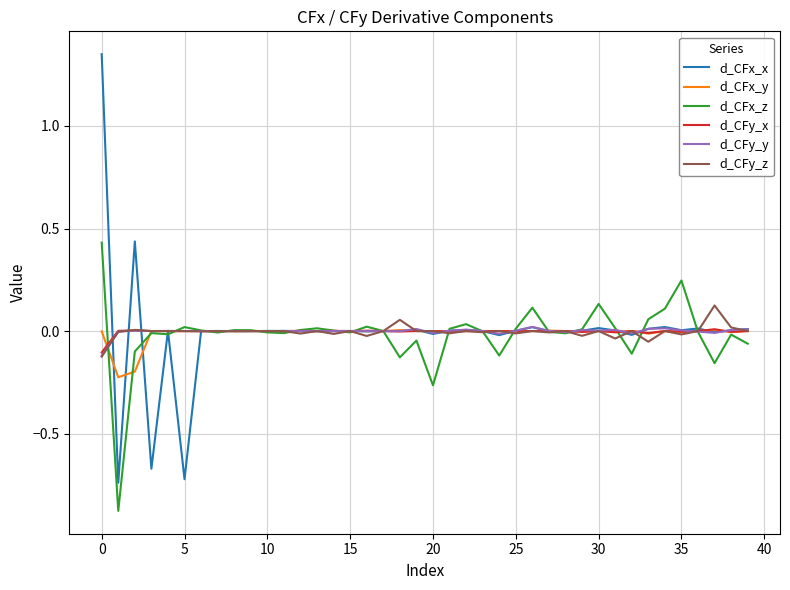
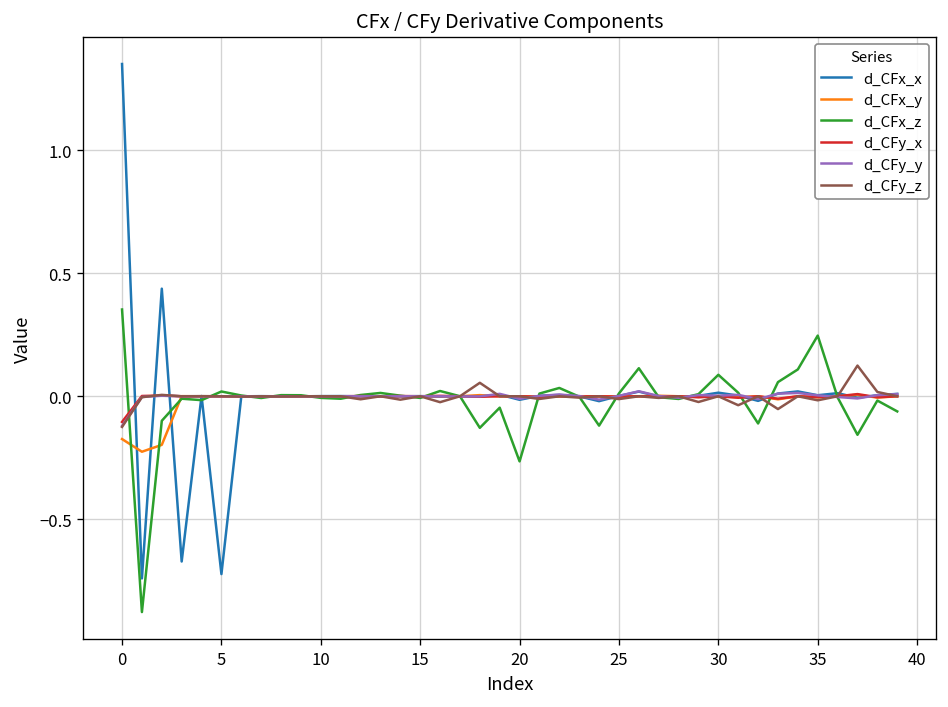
d_CFx_y, 0: 0.00 -> -0.17
d_CFx_z, 0: 0.43 -> 0.35
d_CFx_z, 30: 0.13 -> 0.09
